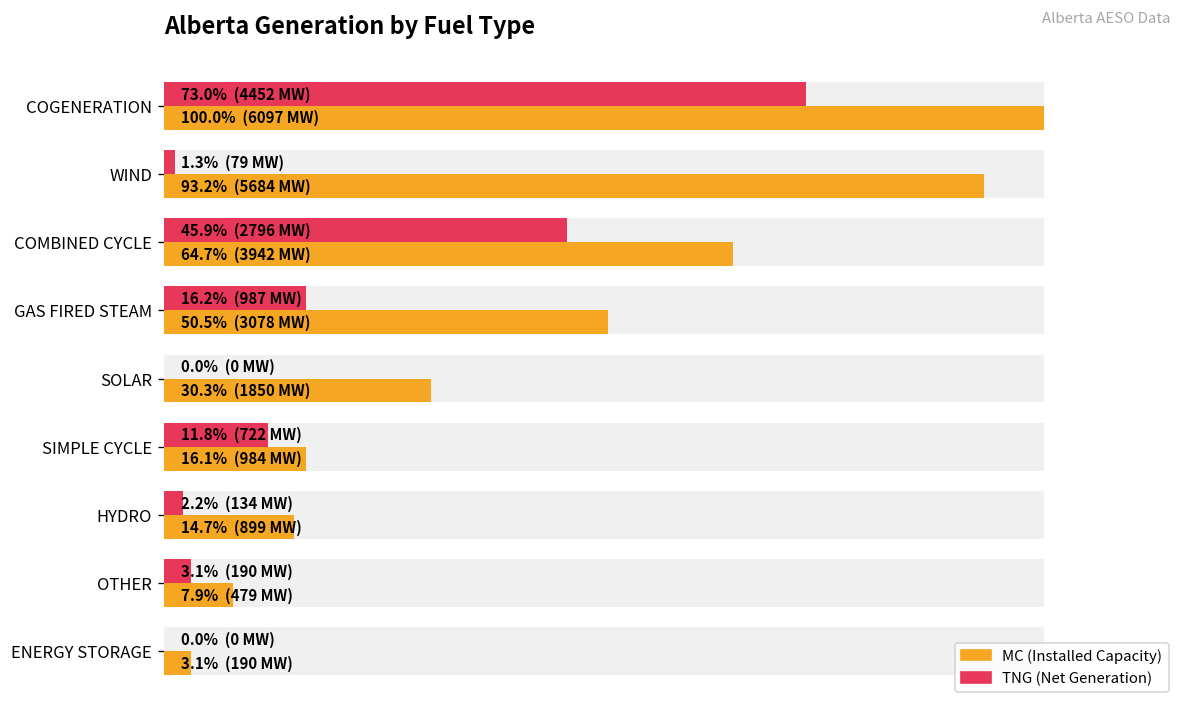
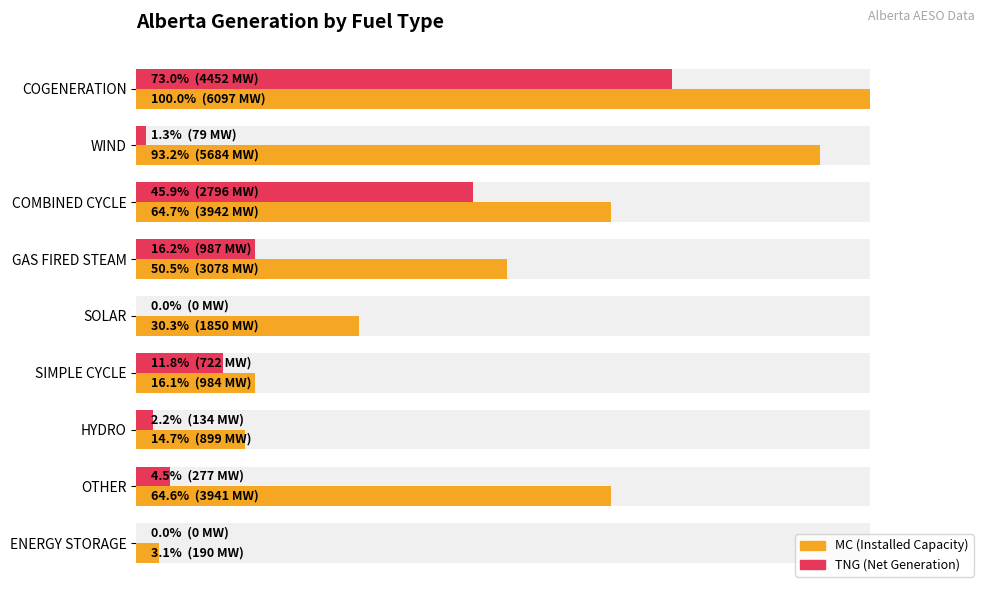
TNG (Net Generation), OTHER: 3.1% (190 MW) -> 4.5% (277 MW)
MC (Installed Capacity), OTHER: 7.9% (479 MW) -> 64.6% (3941 MW)
